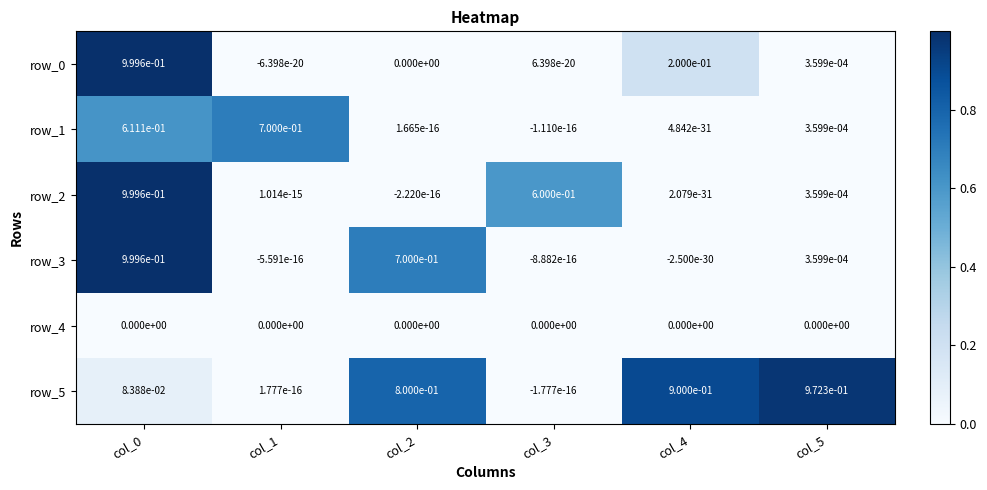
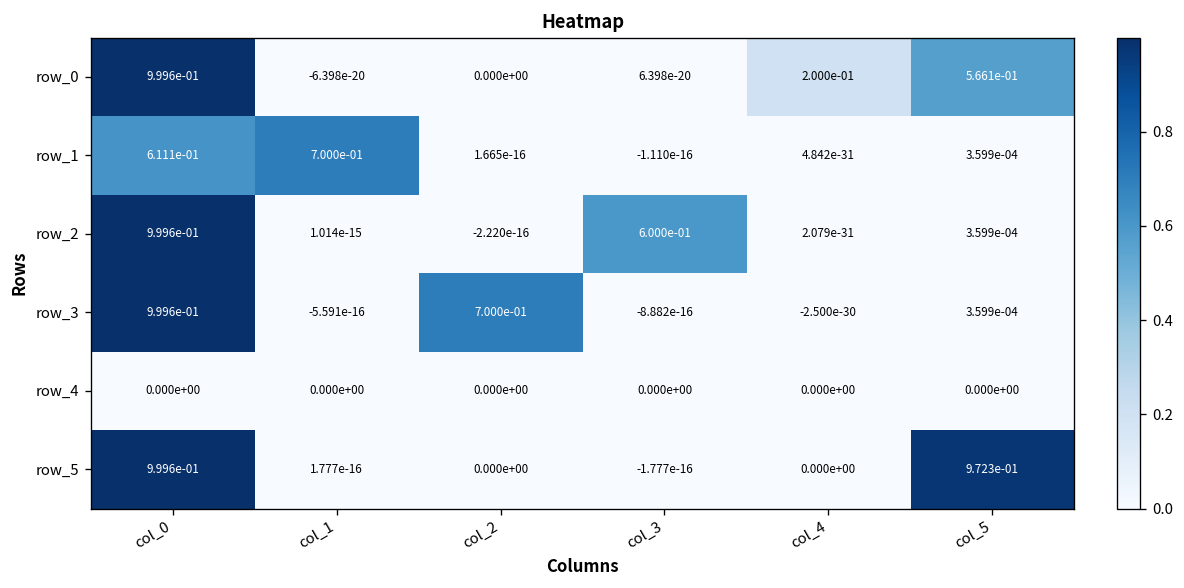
row_0, col_5: 3.599e-04 -> 5.661e-01
row_5, col_0: 8.388e-02 -> 9.996e-01
row_5, col_2: 8.000e-01 -> 0.000e+00
row_5, col_4: 9.000e-01 -> 0.000e+00
